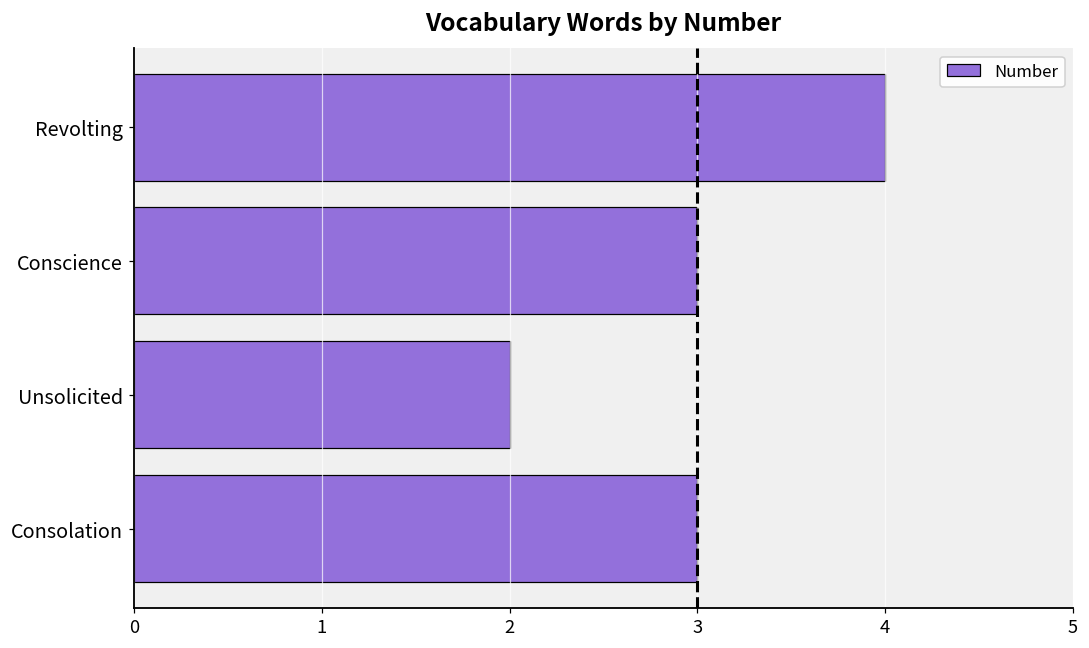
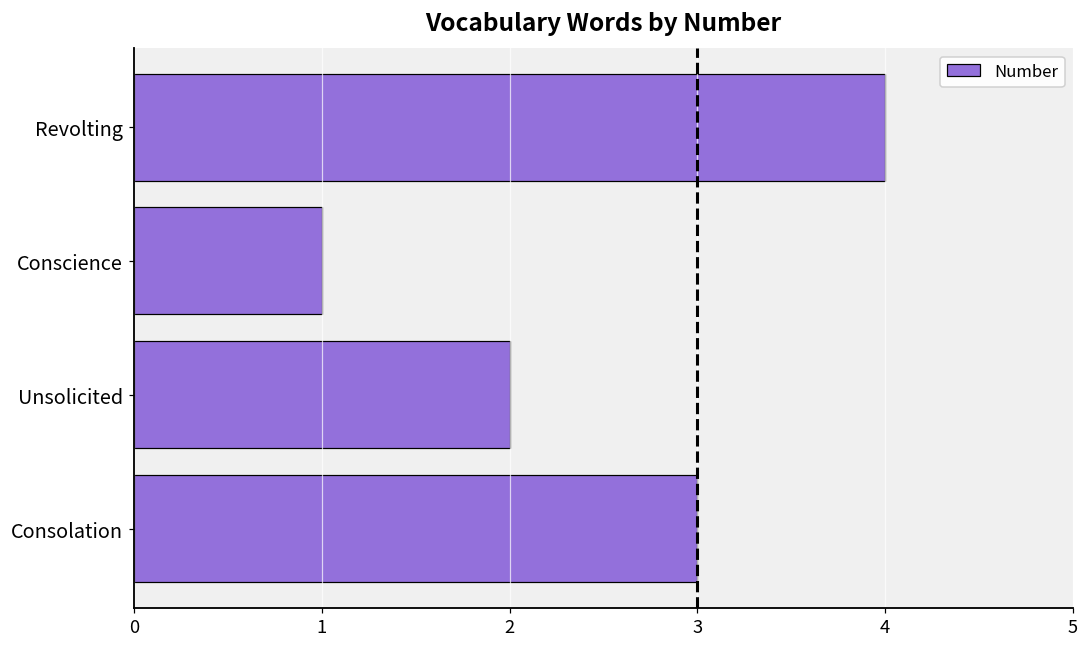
Conscience: 3 -> 1
